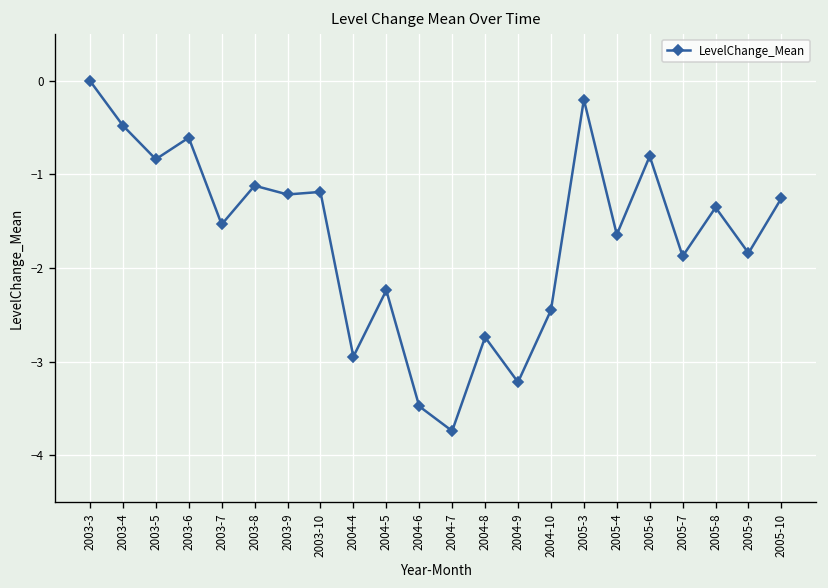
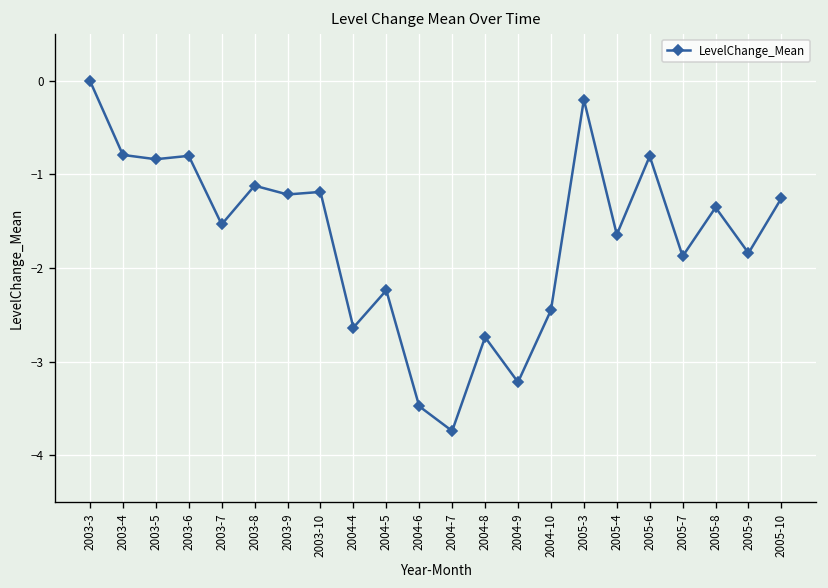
2003-4: -0.5 -> -0.8
2003-6: -0.6 -> -0.8
2004-4: -2.9 -> -2.6
